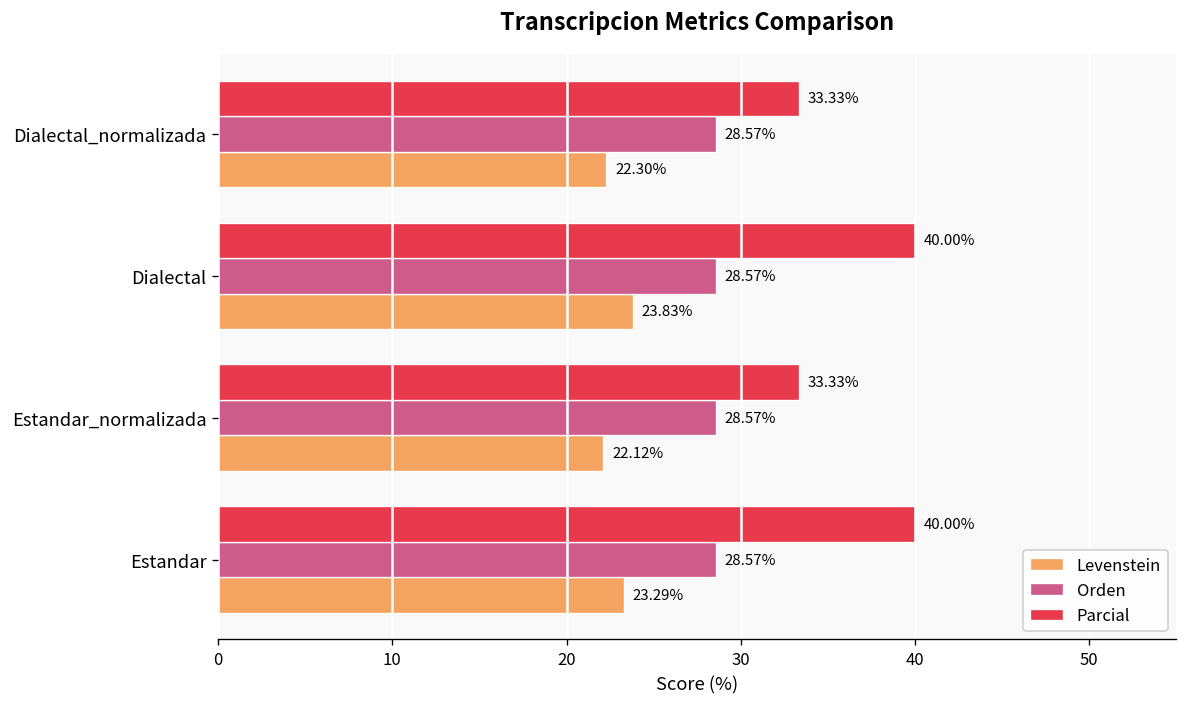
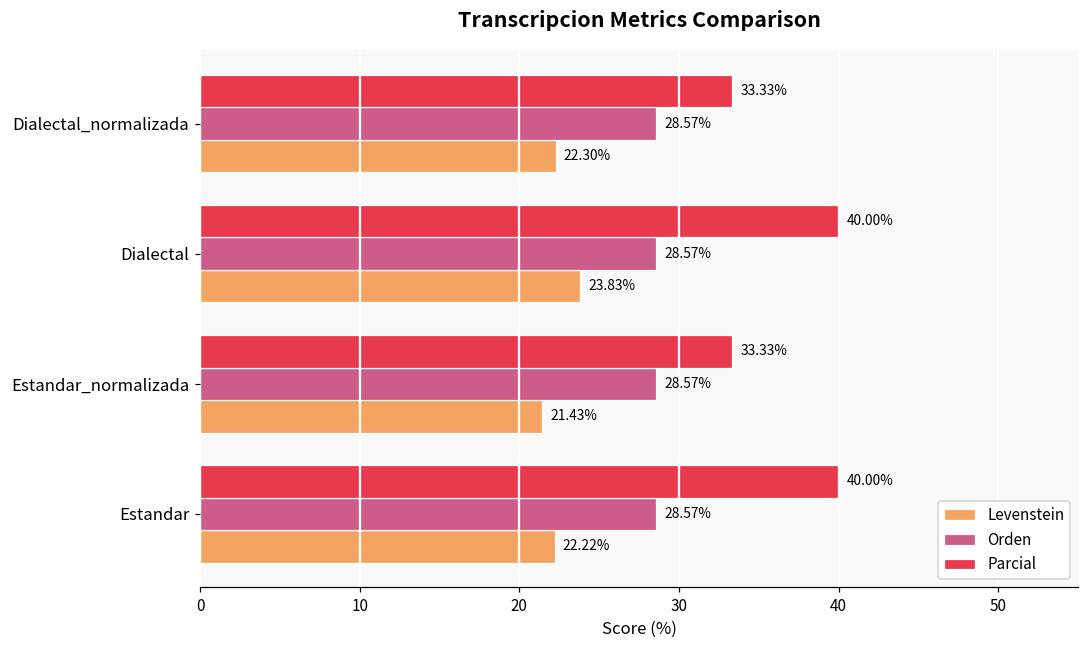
Levenstein, Estandar_normalizada: 22.12% -> 21.43%
Levenstein, Estandar: 23.29% -> 22.22%
